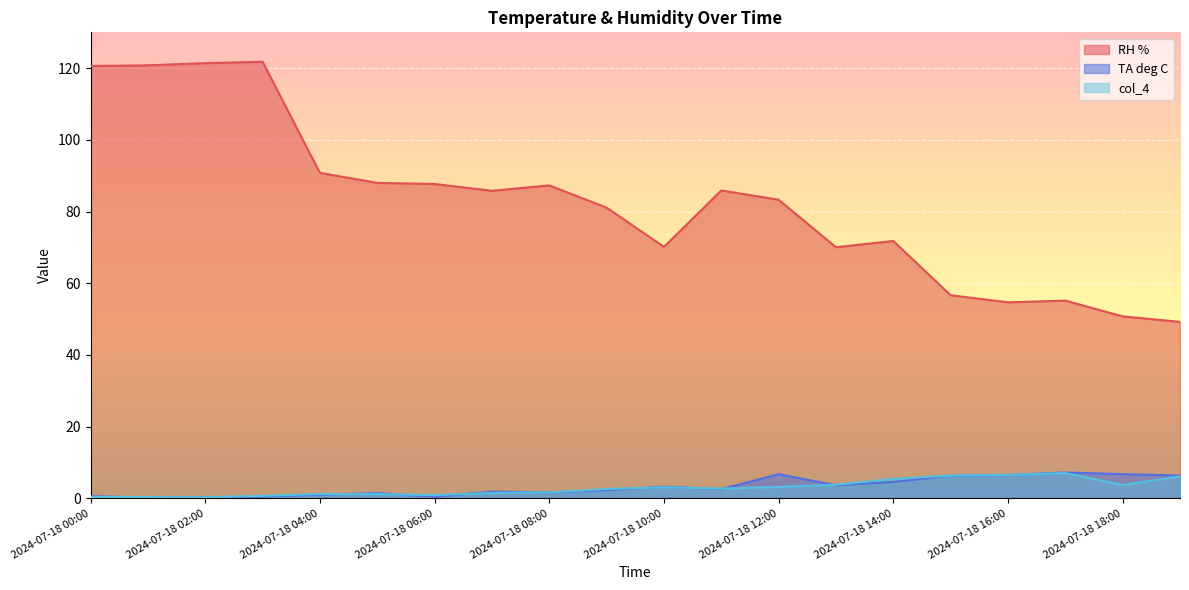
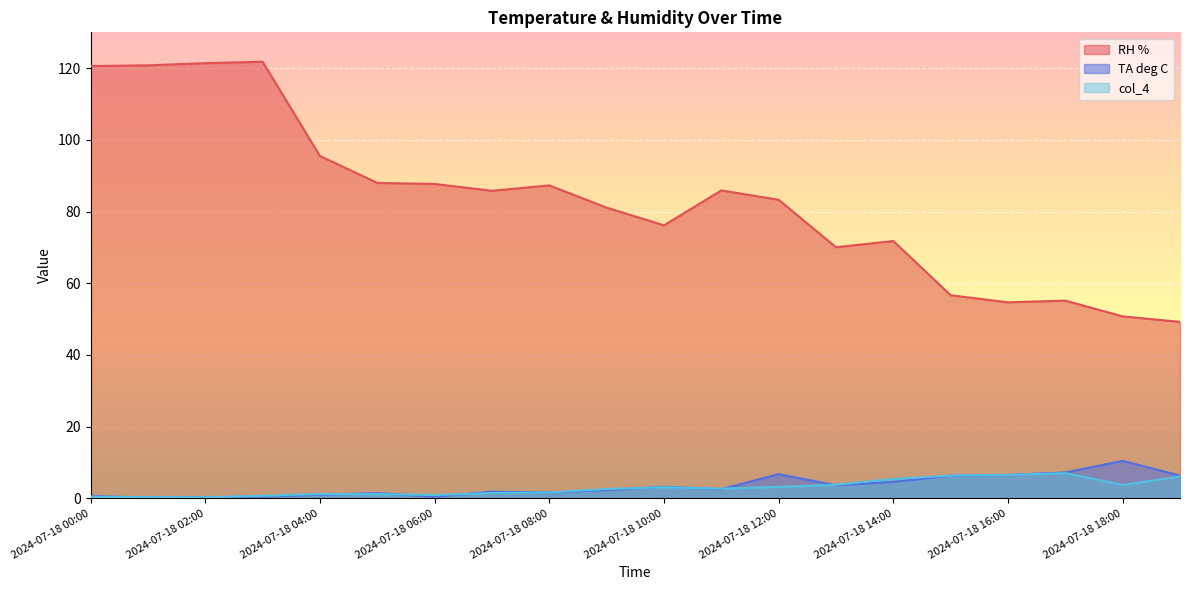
RH %, 2024-07-18 04:00: 91 -> 96
RH %, 2024-07-18 10:00: 70 -> 76
TA deg C, 2024-07-18 18:00: 7 -> 10
